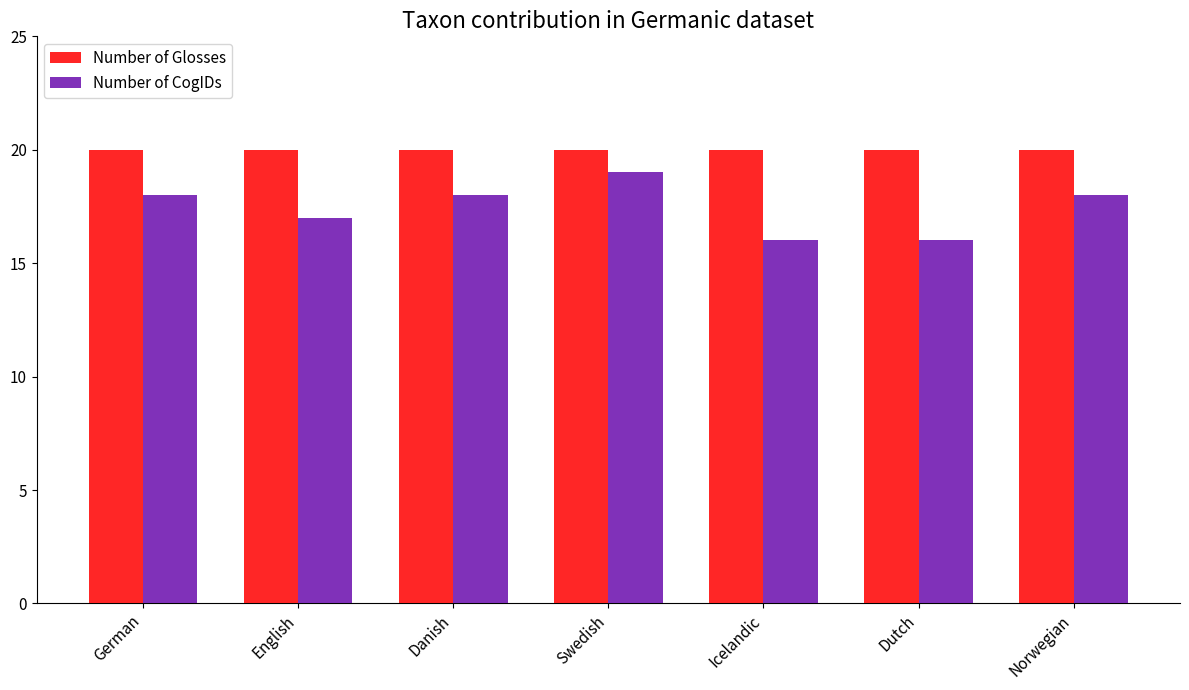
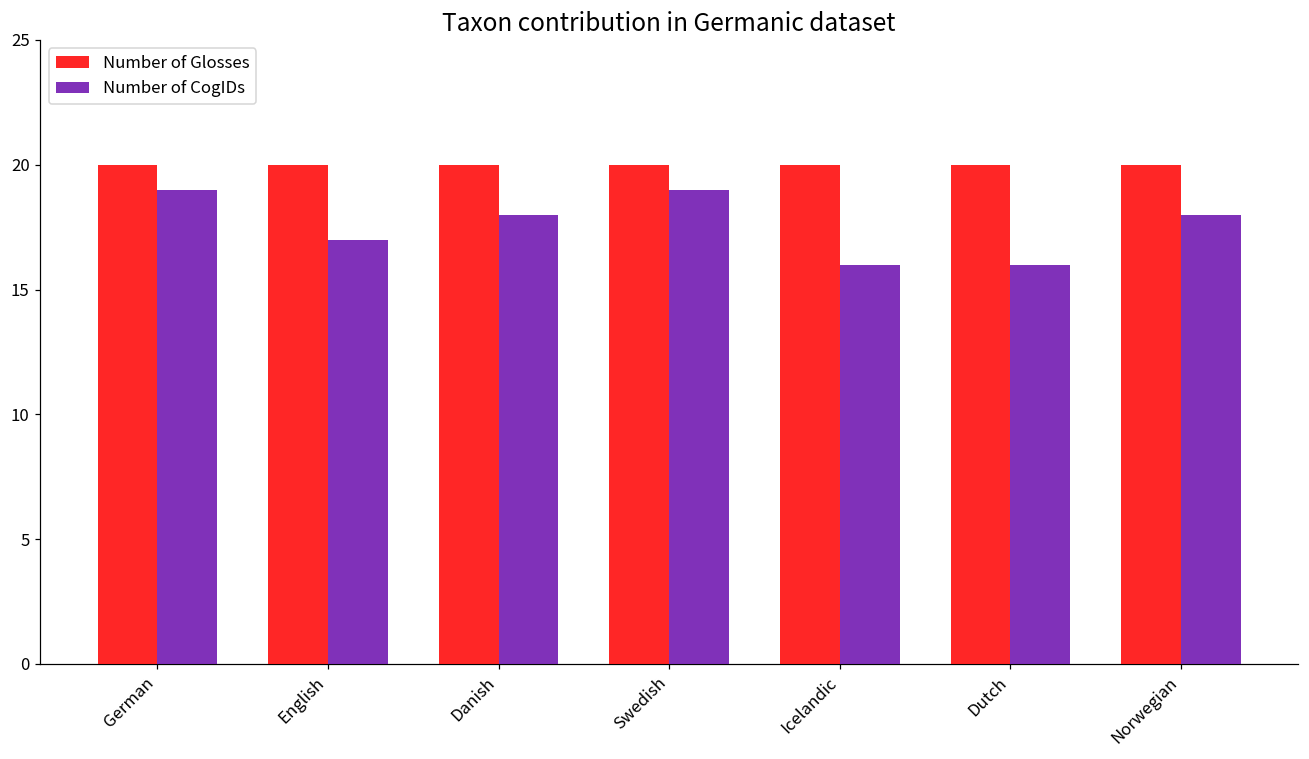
Number of CogIDs, German: 18 -> 19
